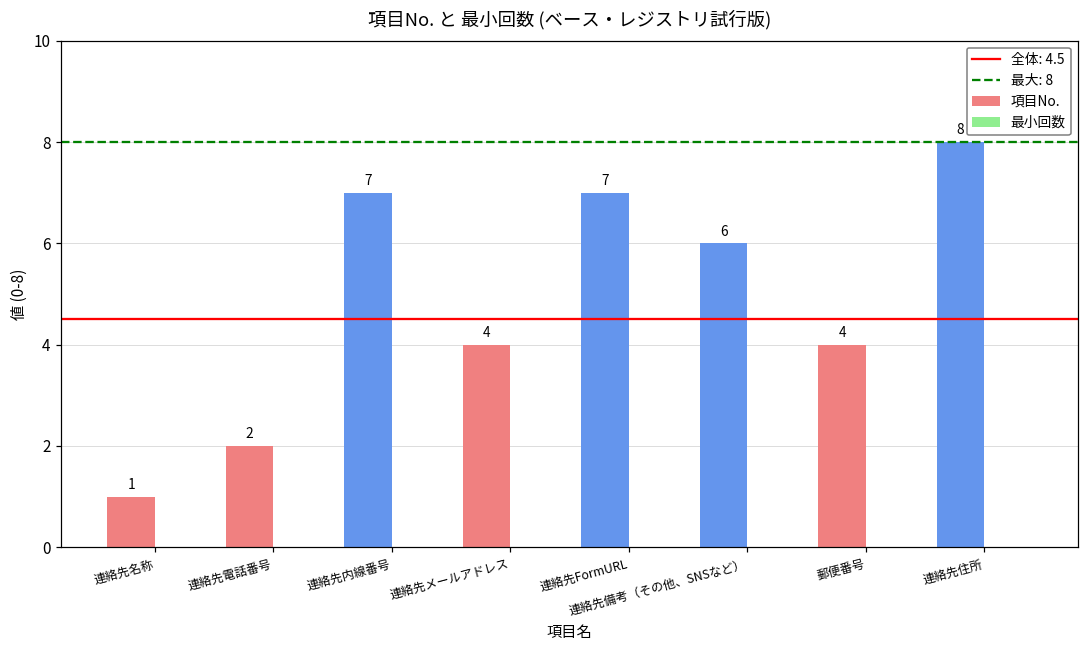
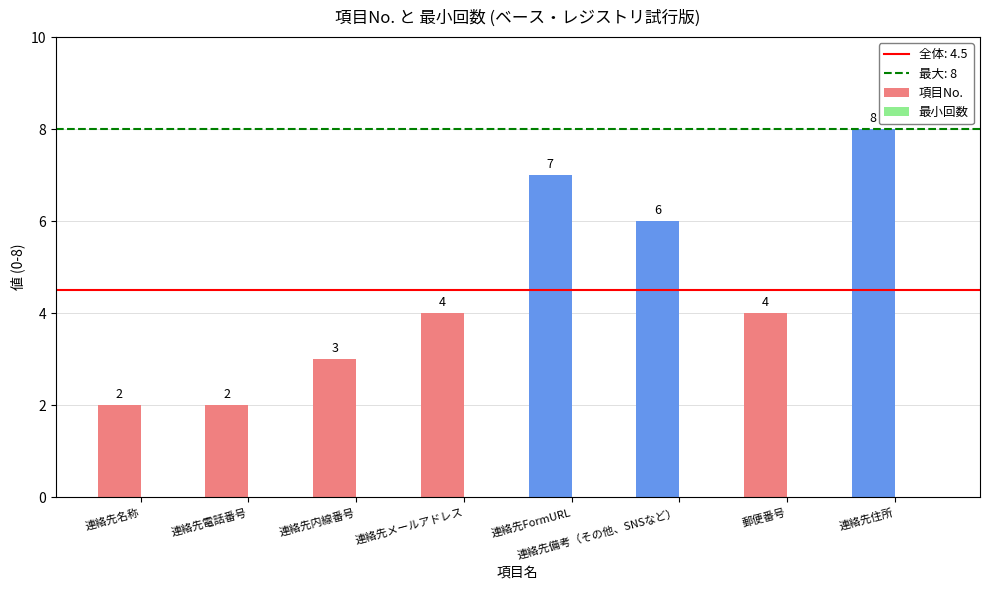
項目No., 連絡先名称: 1 -> 2
項目No., 連絡先内線番号: 7 -> 3
